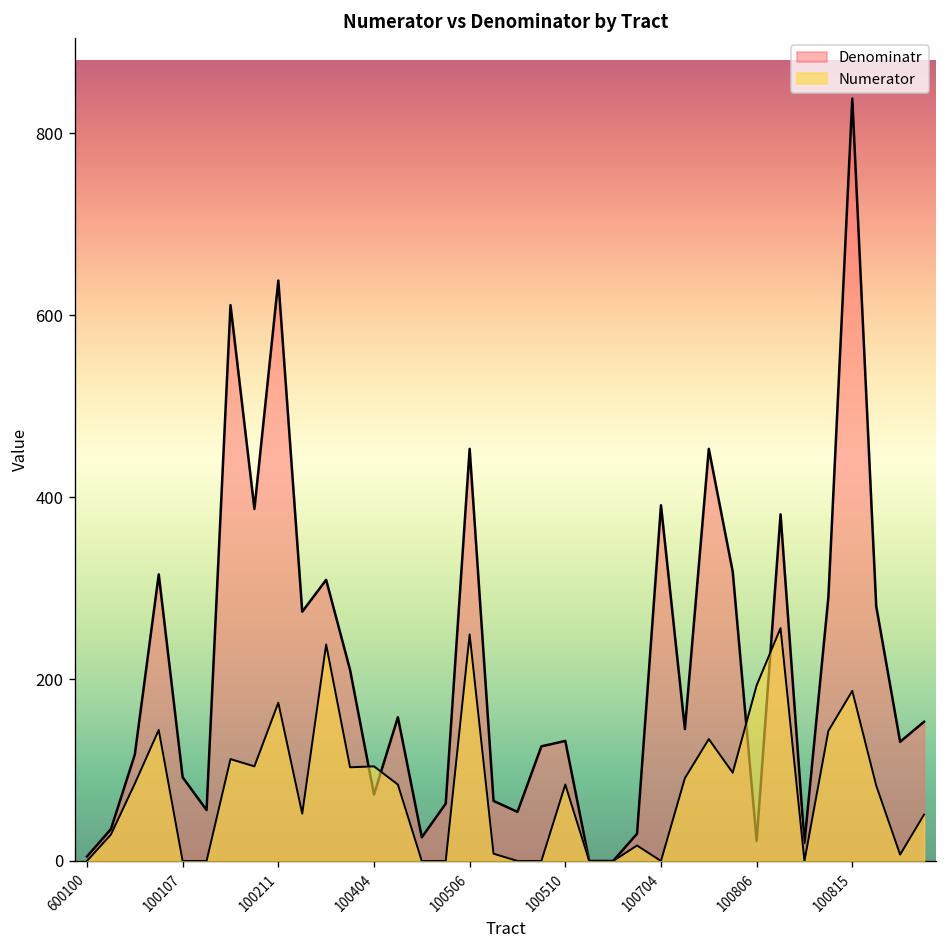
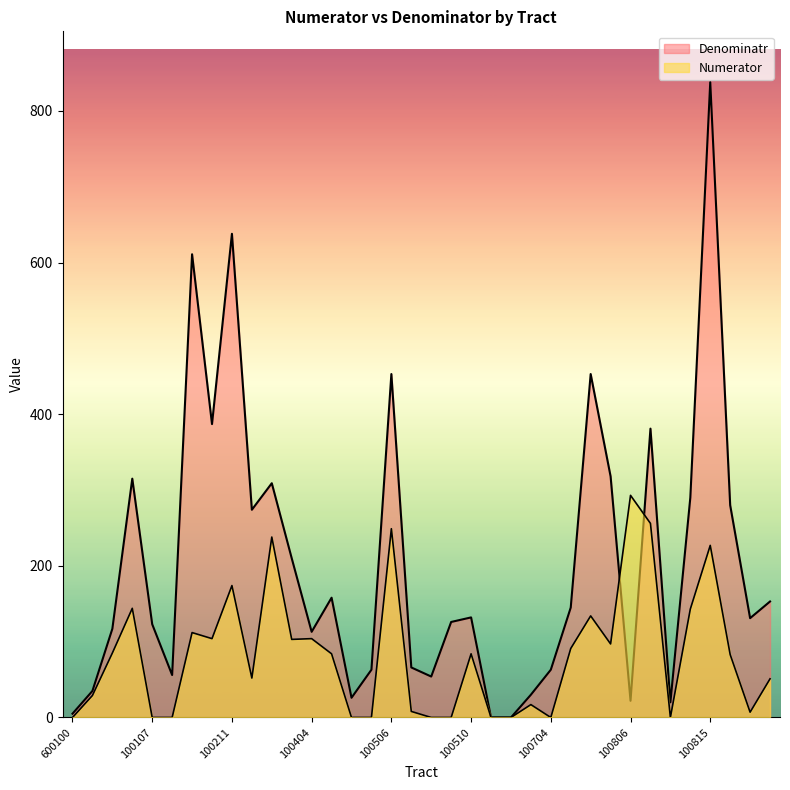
Denominatr, 100107: 90 -> 120
Denominatr, 100404: 70 -> 110
Denominatr, 100704: 390 -> 60
Numerator, 100806: 190 -> 290
Numerator, 100815: 190 -> 230
